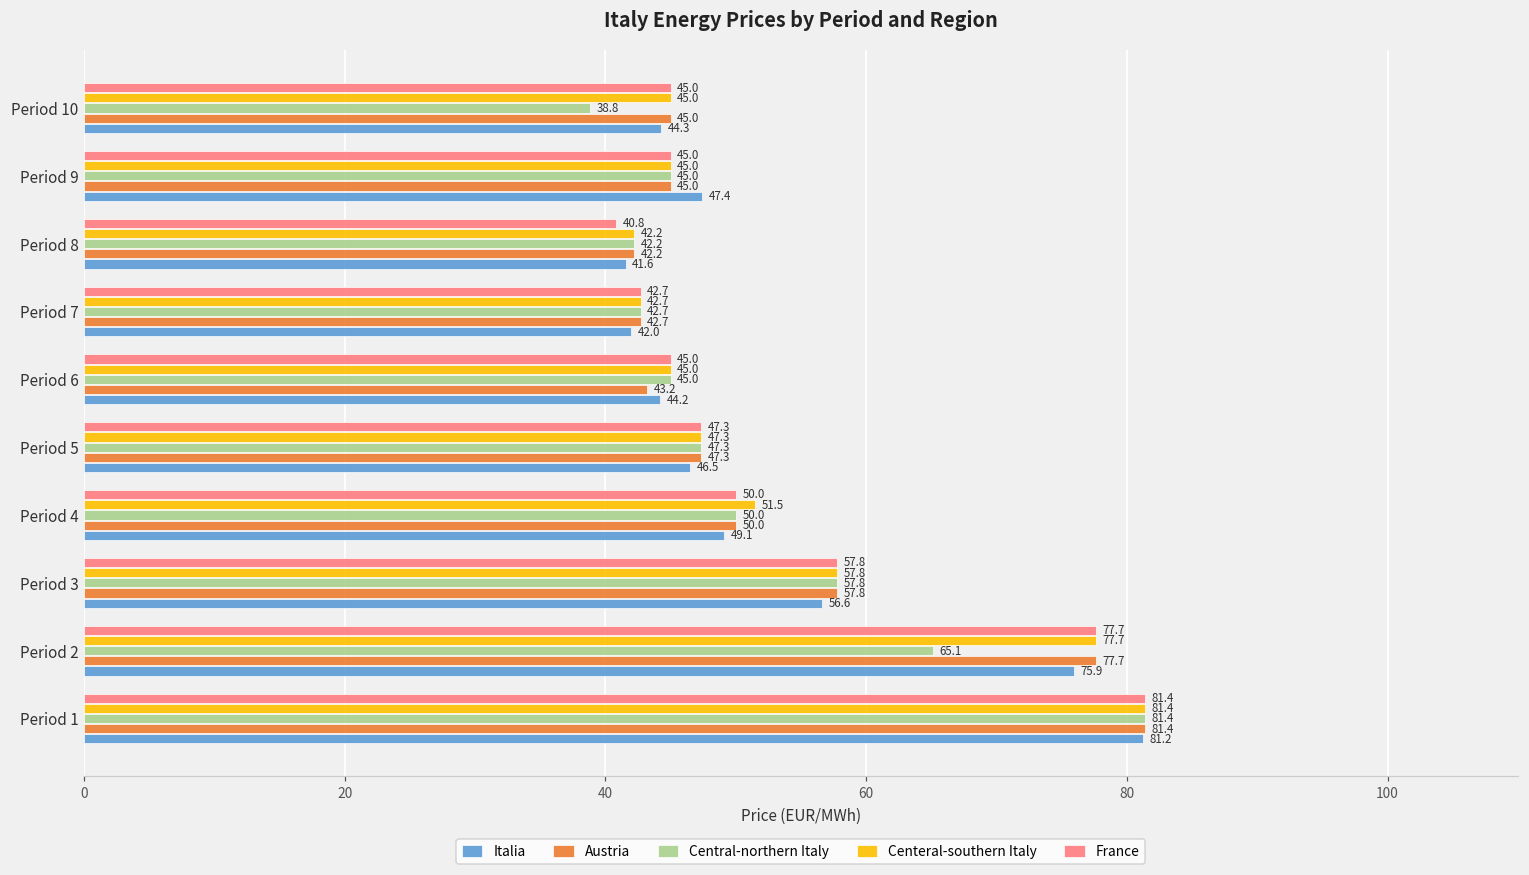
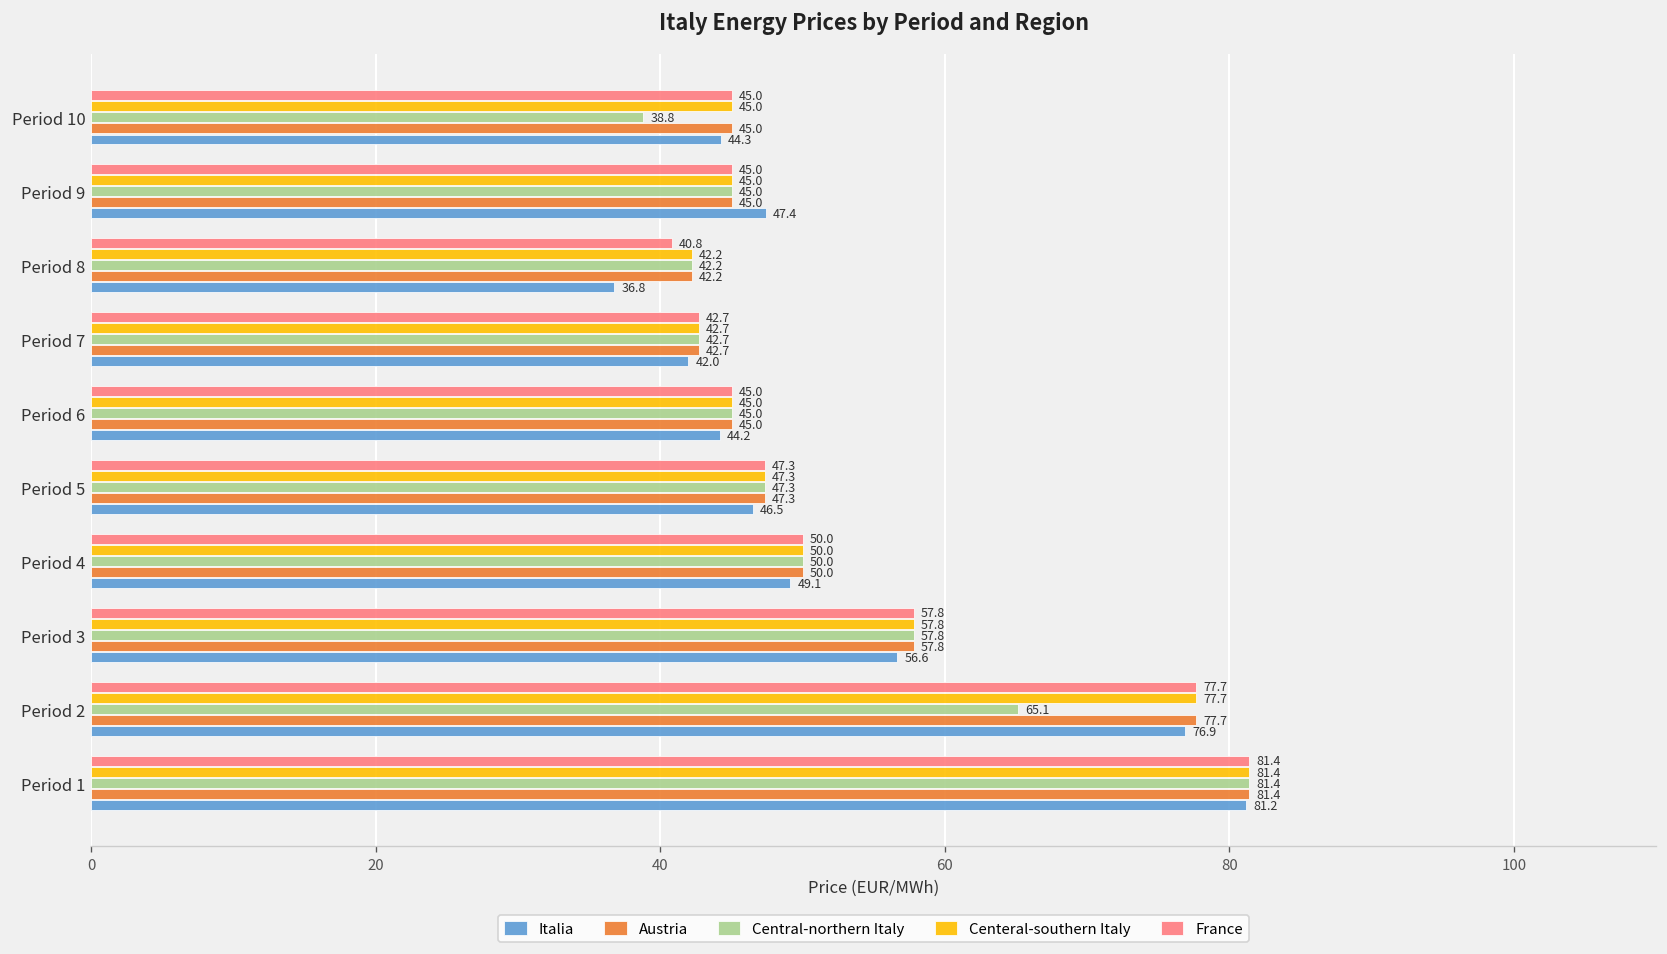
Italia, Period 8: 41.6 -> 36.8
Austria, Period 6: 43.2 -> 45.0
Centeral-southern Italy, Period 4: 51.5 -> 50.0
Italia, Period 2: 75.9 -> 76.9
